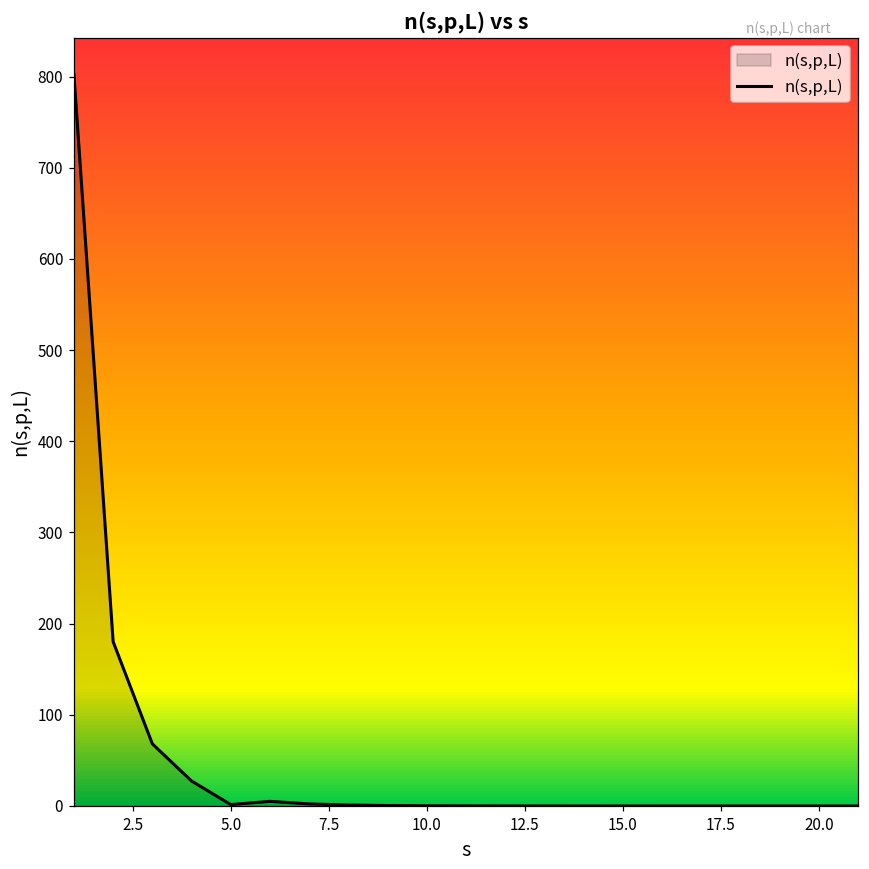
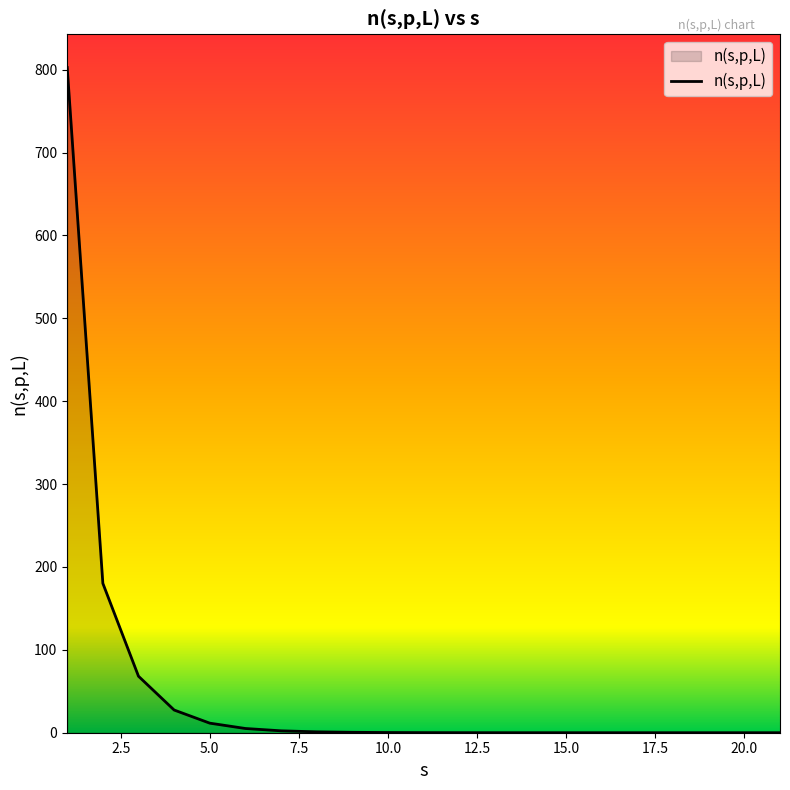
5.0: 0 -> 10
